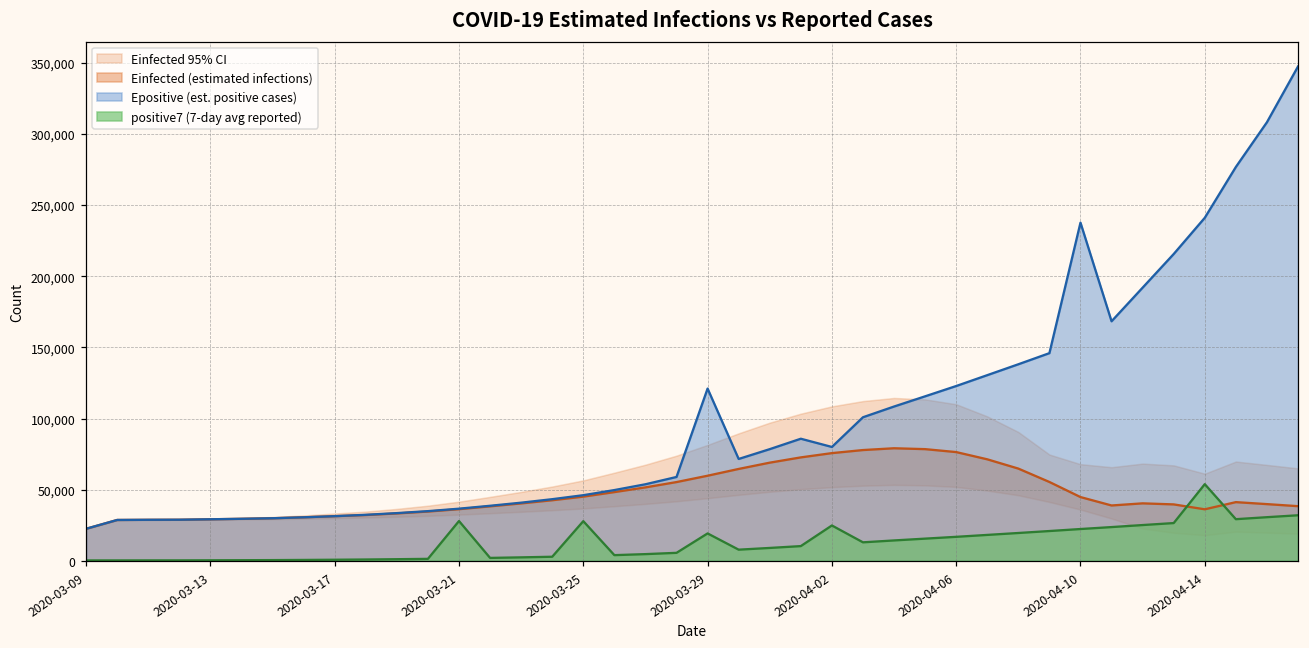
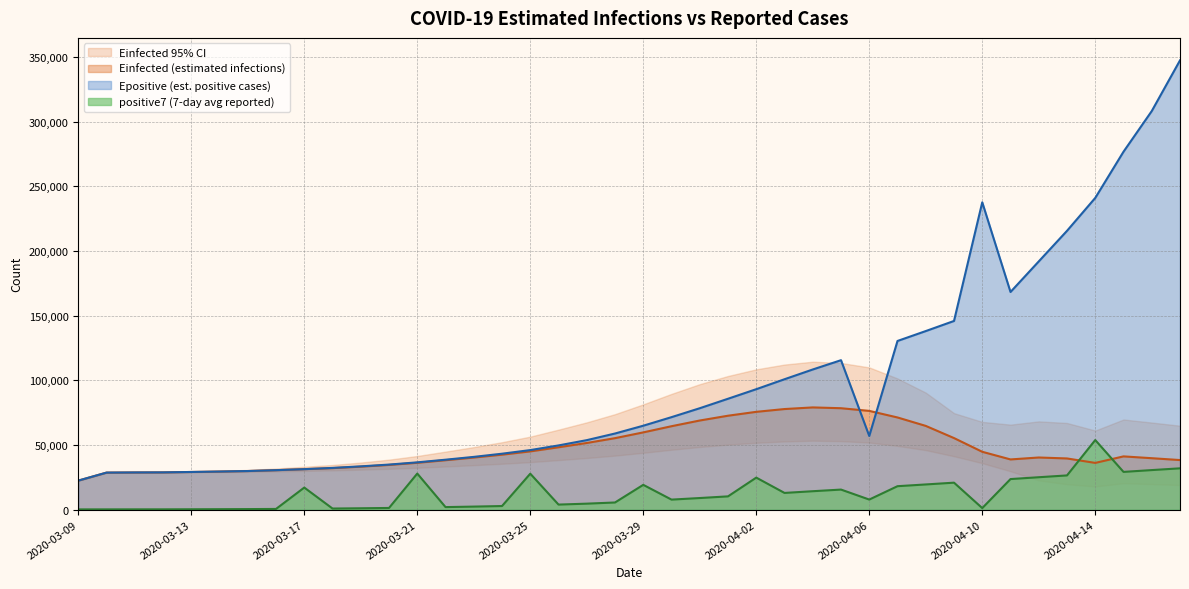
positive7 (7-day avg reported), 2020-03-17: 1,000 -> 17,000
Epositive (est. positive cases), 2020-03-29: 121,000 -> 65,000
Epositive (est. positive cases), 2020-04-02: 80,000 -> 93,000
Epositive (est. positive cases), 2020-04-06: 123,000 -> 57,000
positive7 (7-day avg reported), 2020-04-06: 17,000 -> 8,000
positive7 (7-day avg reported), 2020-04-10: 22,000 -> 1,000
